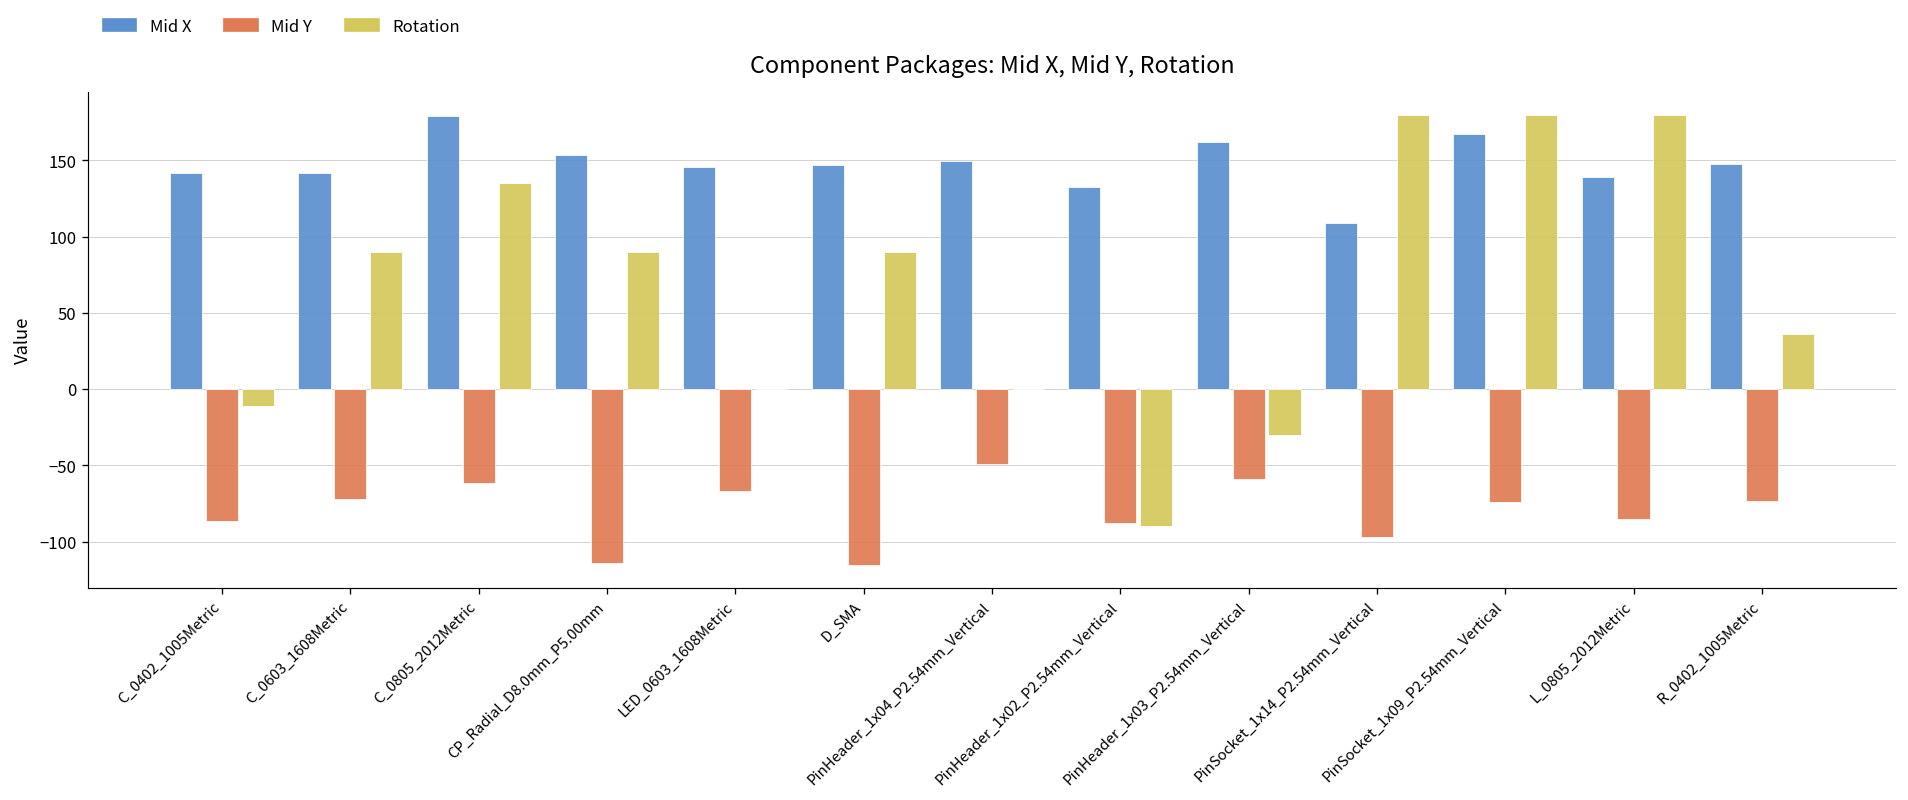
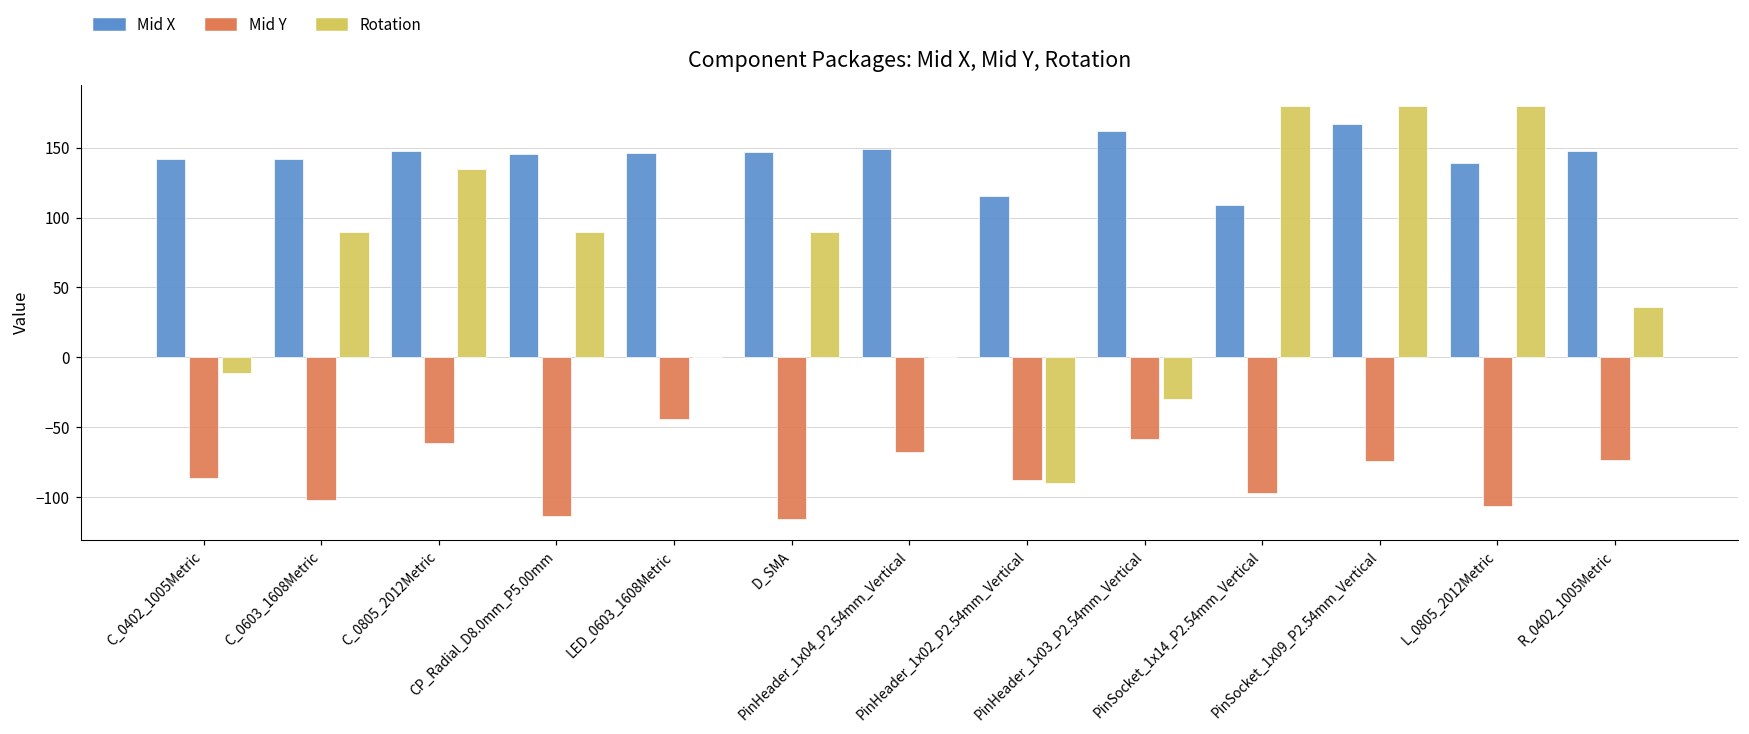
Mid Y, C_0603_1608Metric: -72 -> -102
Mid X, C_0805_2012Metric: 179 -> 148
Mid X, CP_Radial_D8.0mm_P5.00mm: 153 -> 145
Mid Y, LED_0603_1608Metric: -67 -> -44
Mid Y, PinHeader_1x04_P2.54mm_Vertical: -49 -> -68
Mid X, PinHeader_1x02_P2.54mm_Vertical: 133 -> 116
Mid Y, L_0805_2012Metric: -85 -> -106
